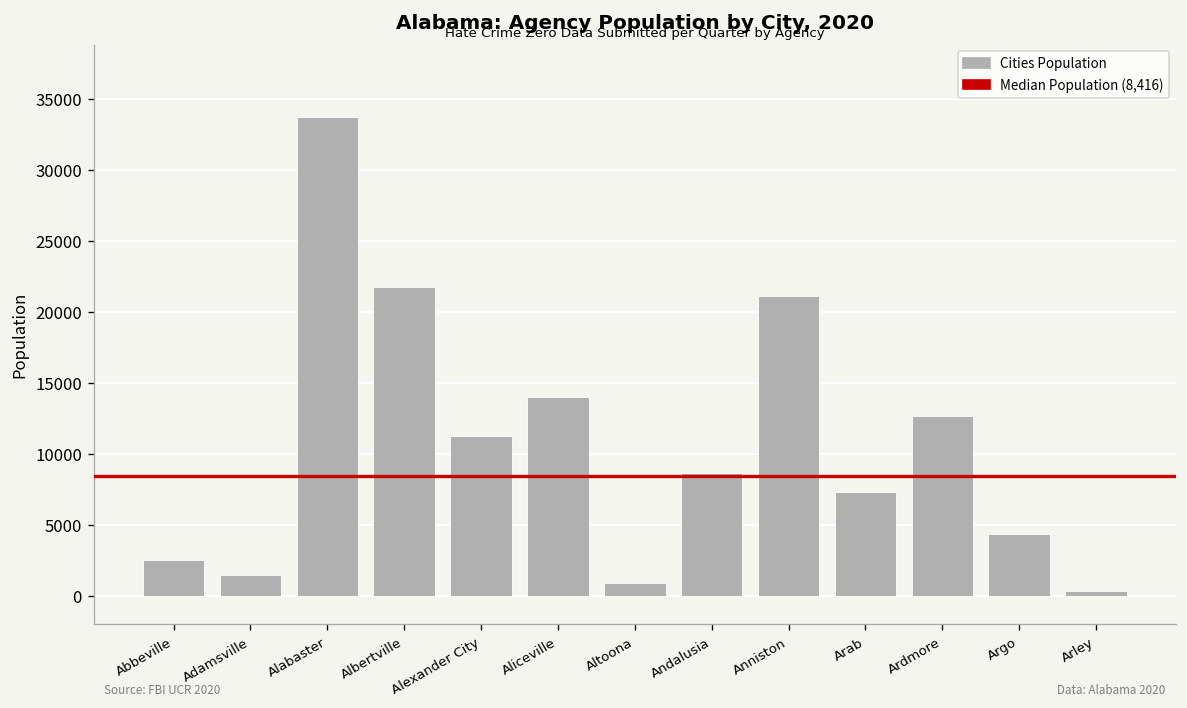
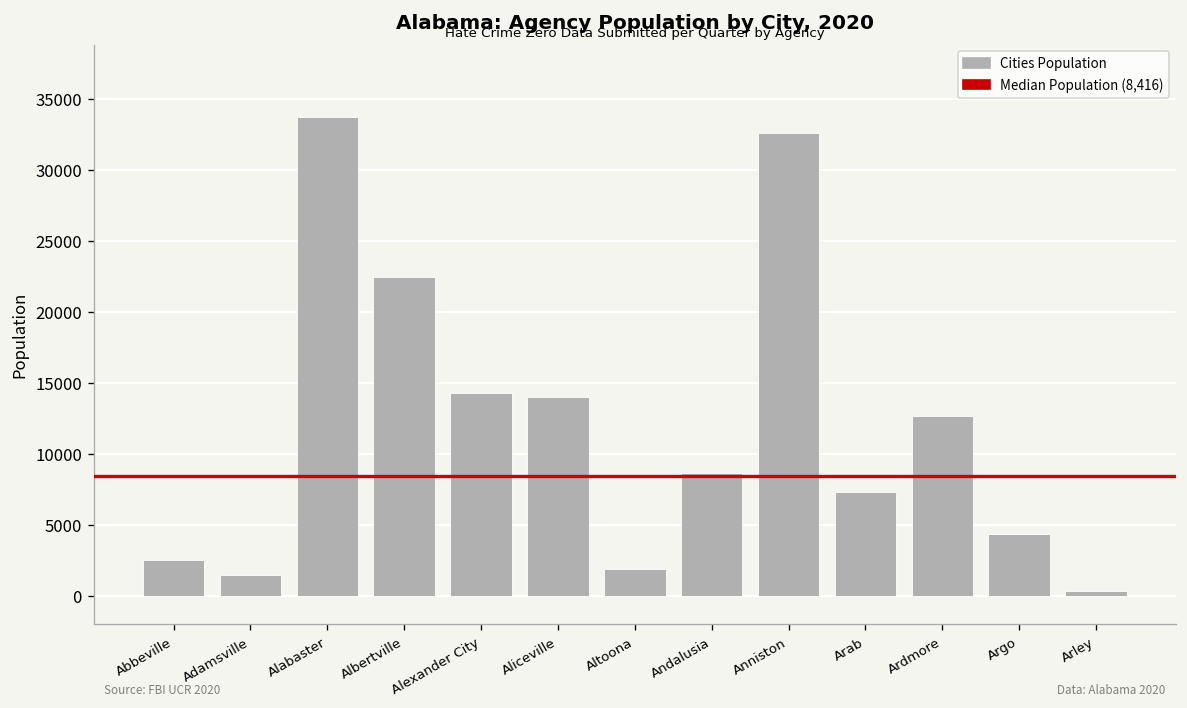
Albertville: 21800 -> 22500
Alexander City: 11300 -> 14300
Altoona: 900 -> 1900
Anniston: 21100 -> 32600
